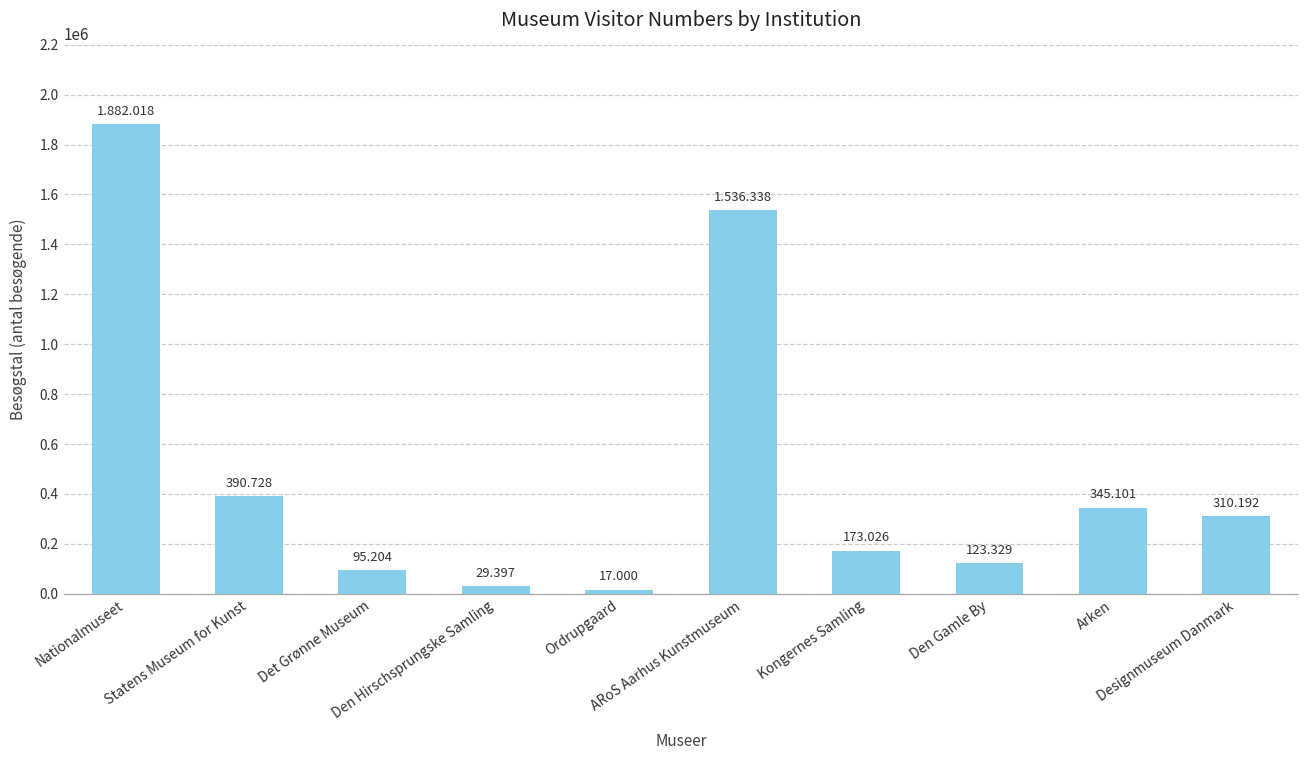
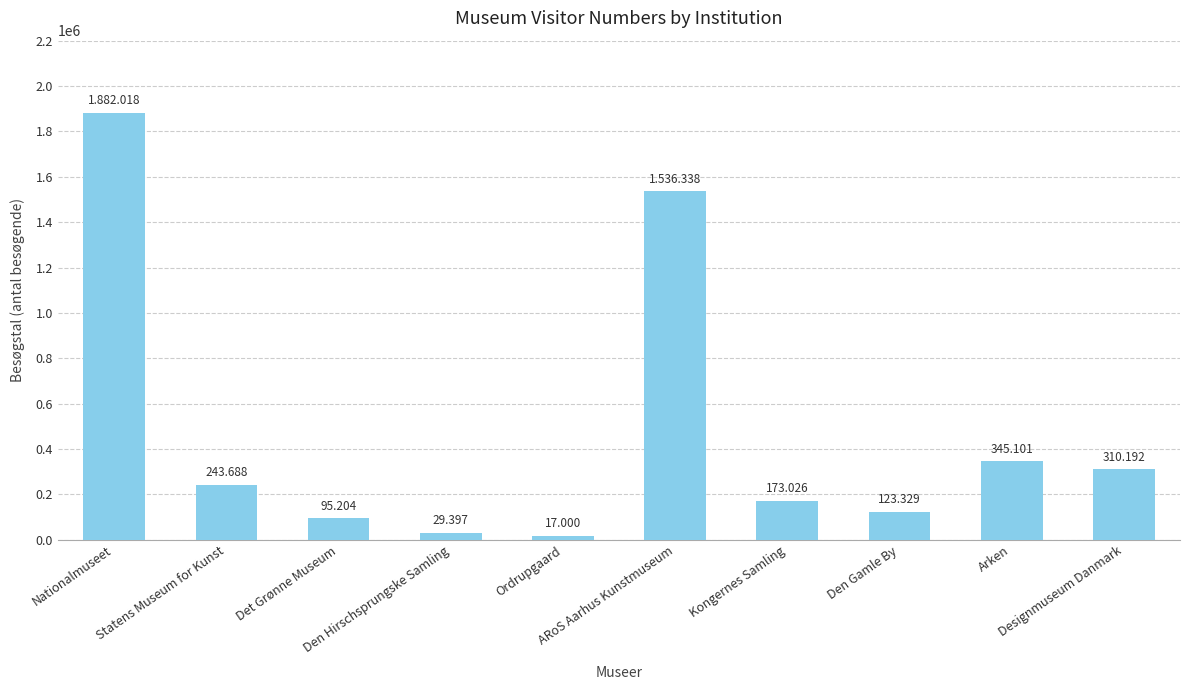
Statens Museum for Kunst: 390.728 -> 243.688
